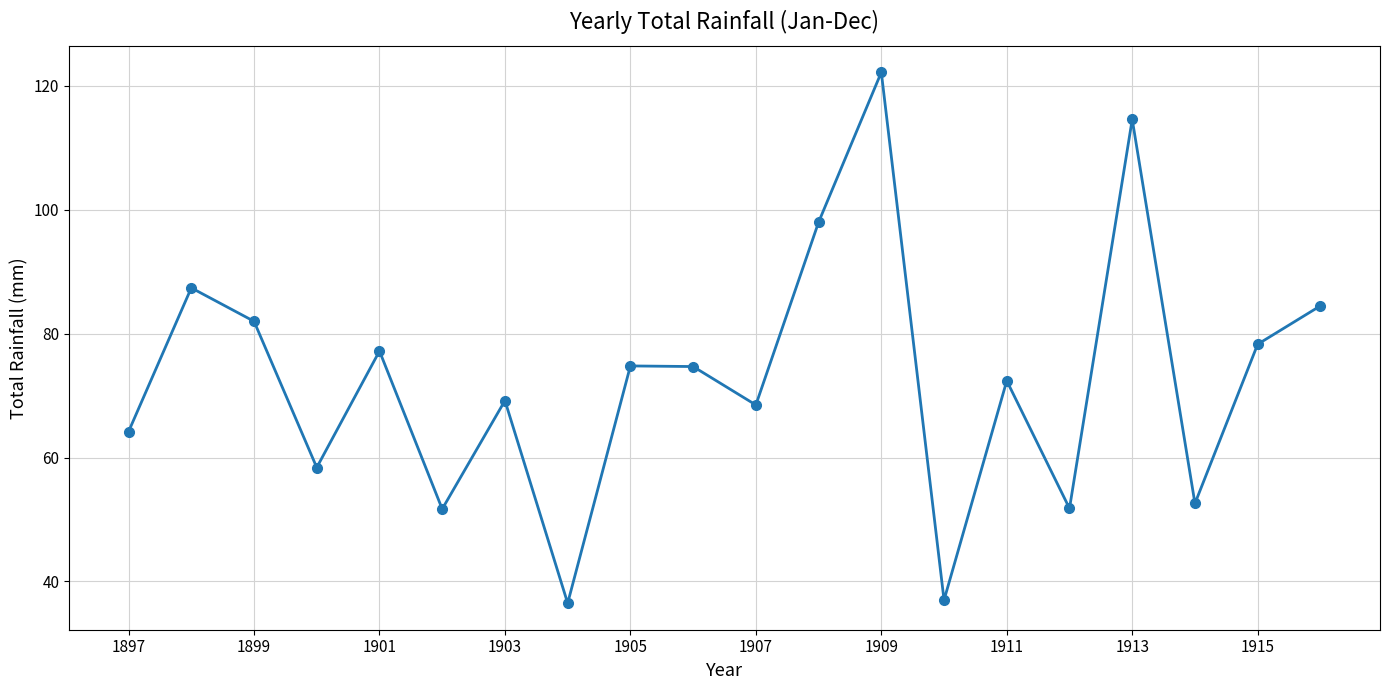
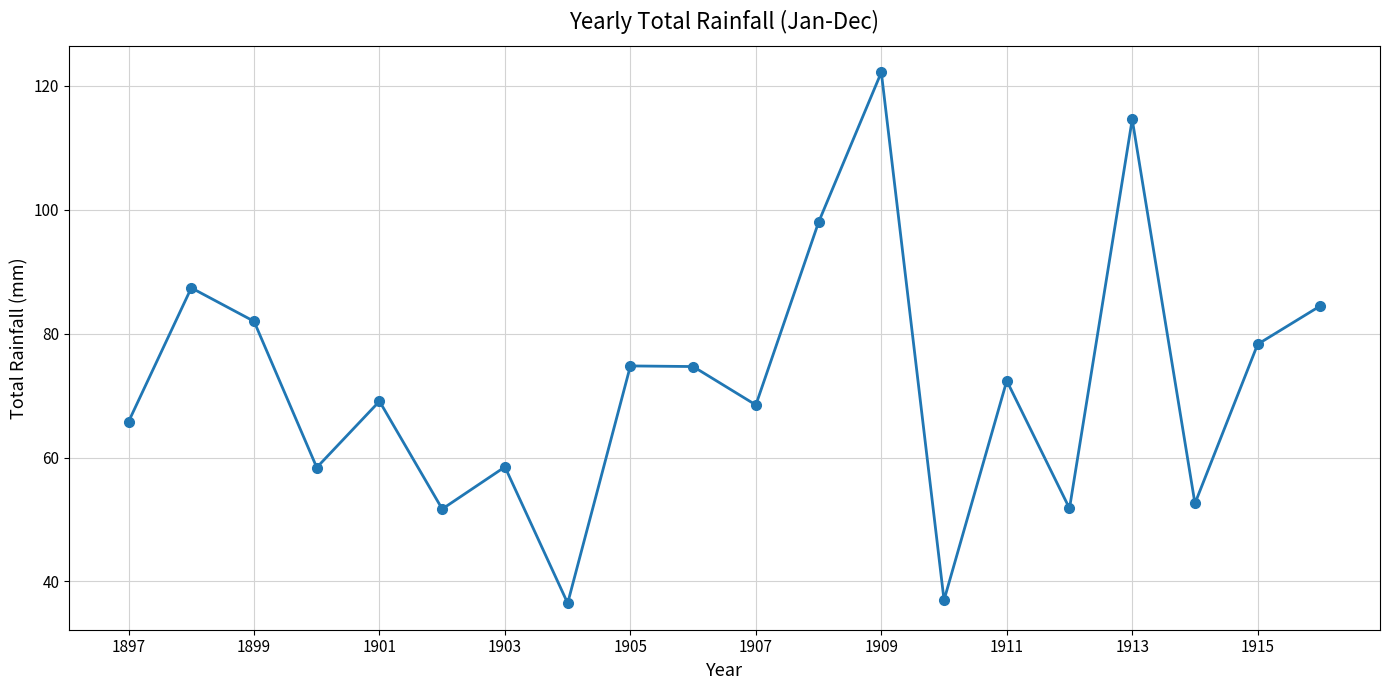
1897: 64 -> 66
1901: 77 -> 69
1903: 69 -> 59
